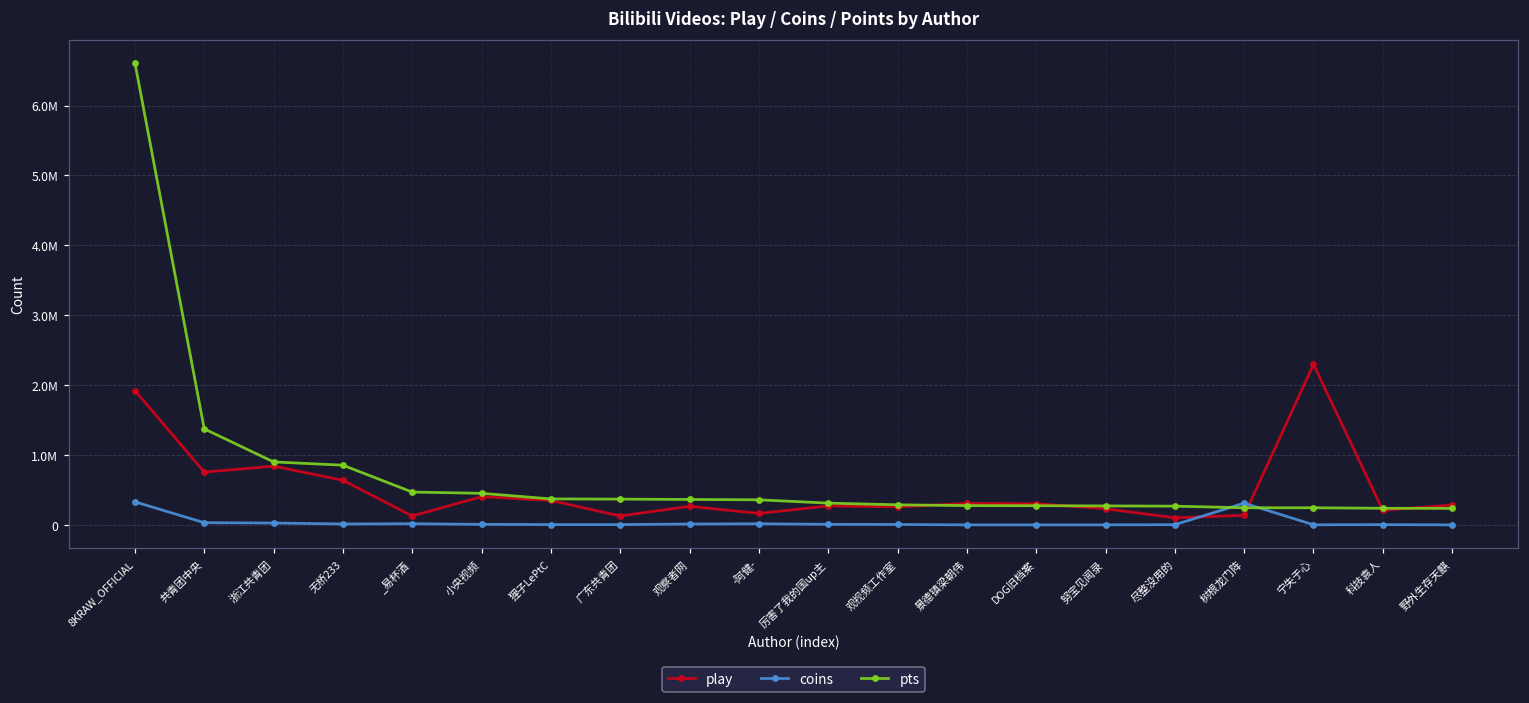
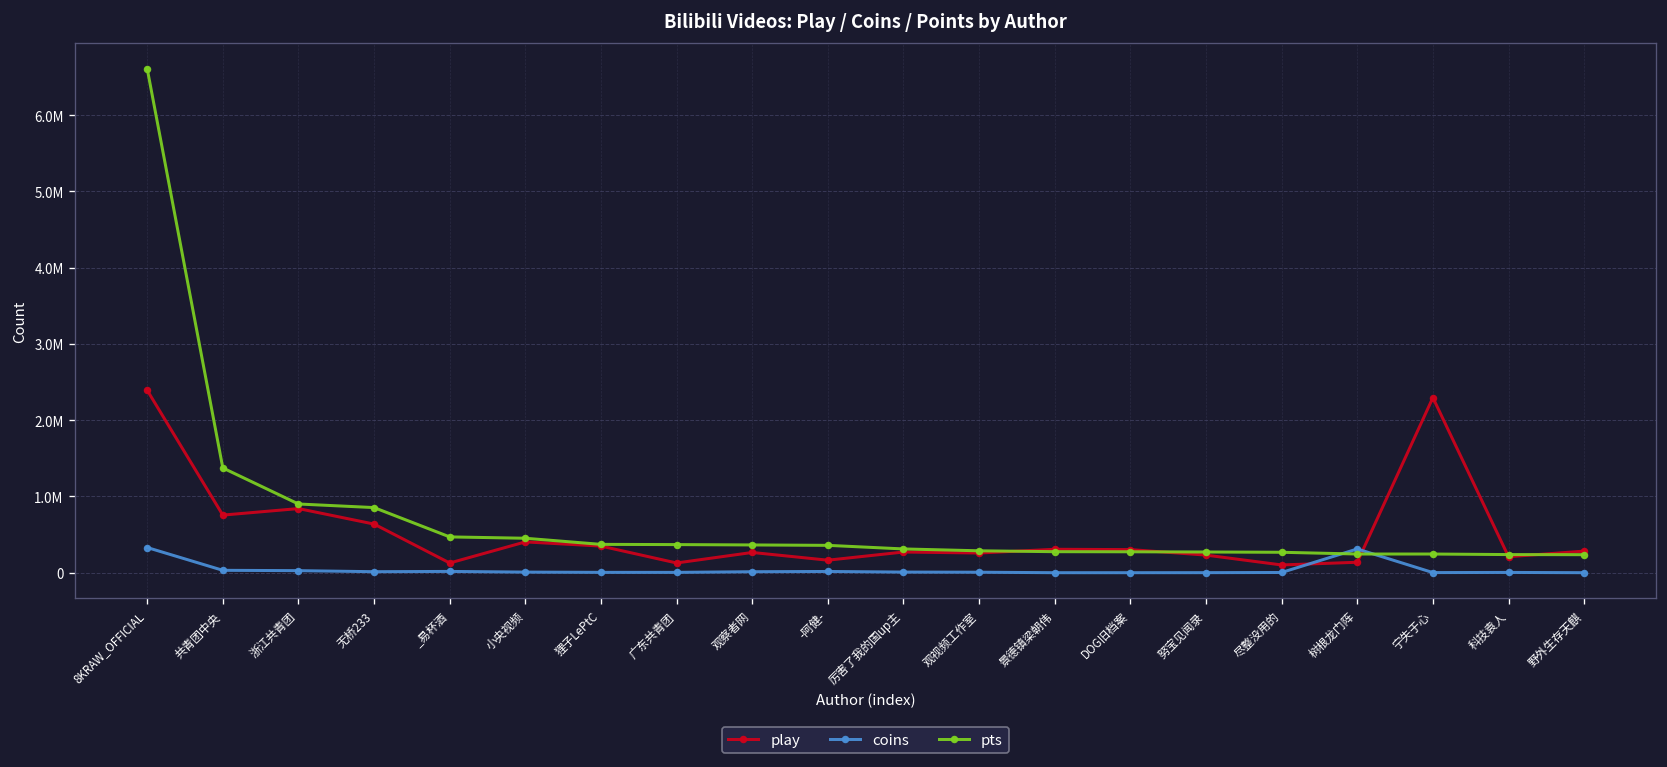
play, 8KRAW_OFFICIAL: 1900000 -> 2400000
